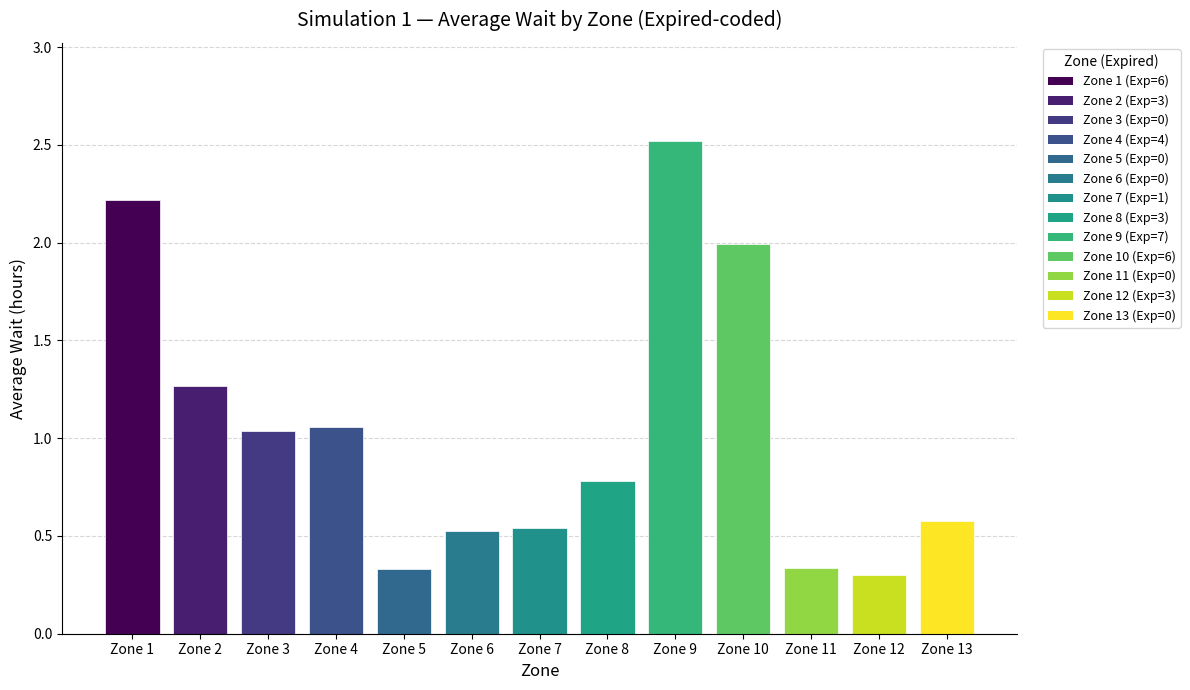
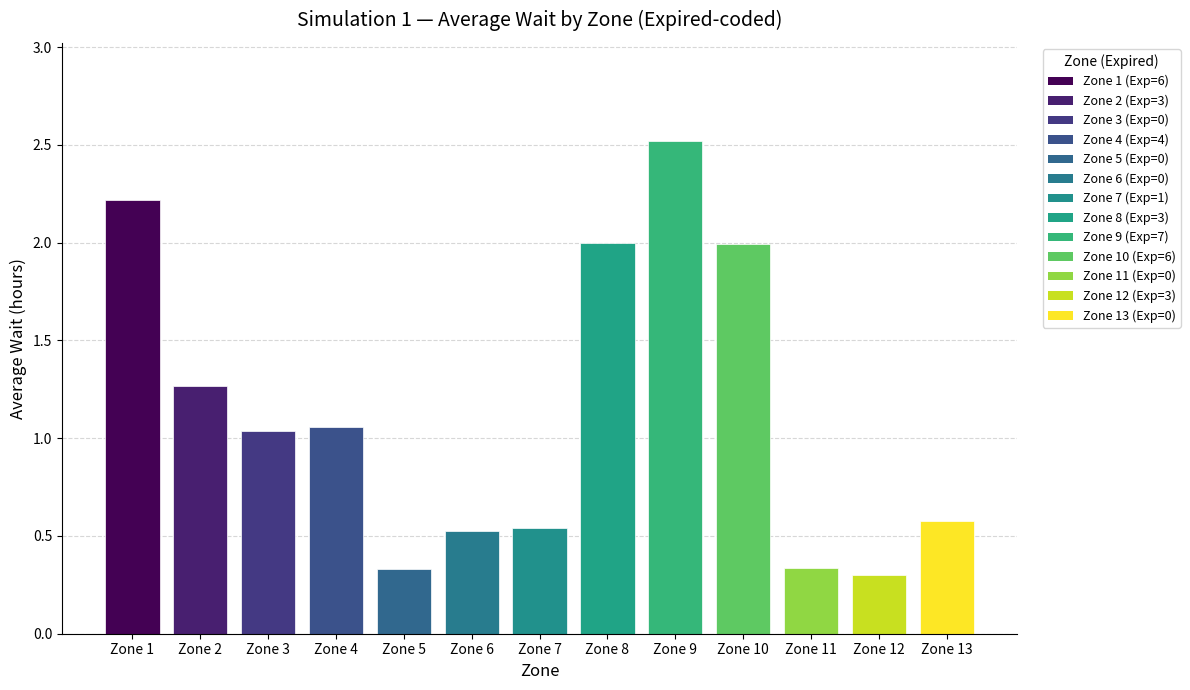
Zone 8: 0.78 -> 2.00
